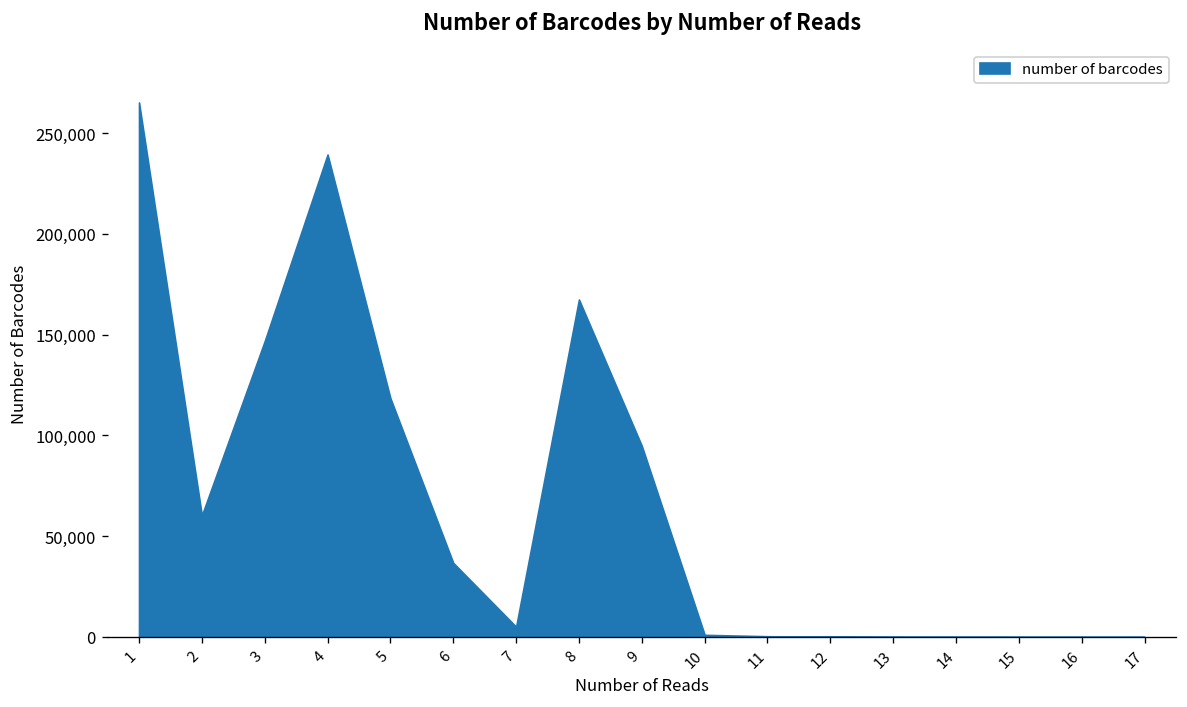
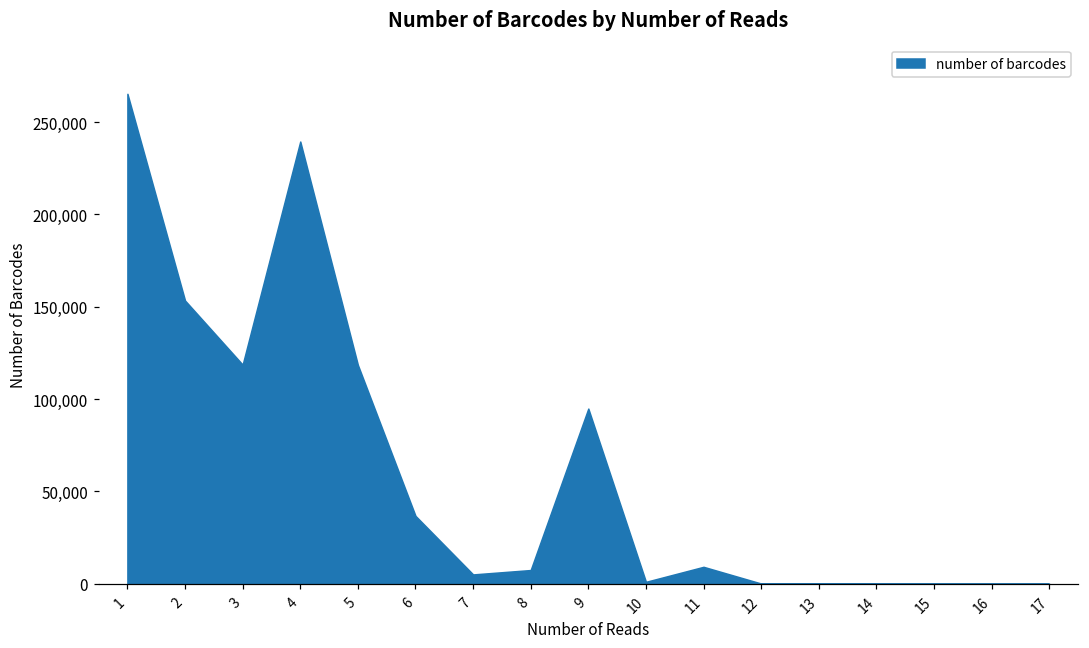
2: 60,000 -> 153,000
3: 147,000 -> 119,000
8: 167,000 -> 7,000
11: 0 -> 9,000
